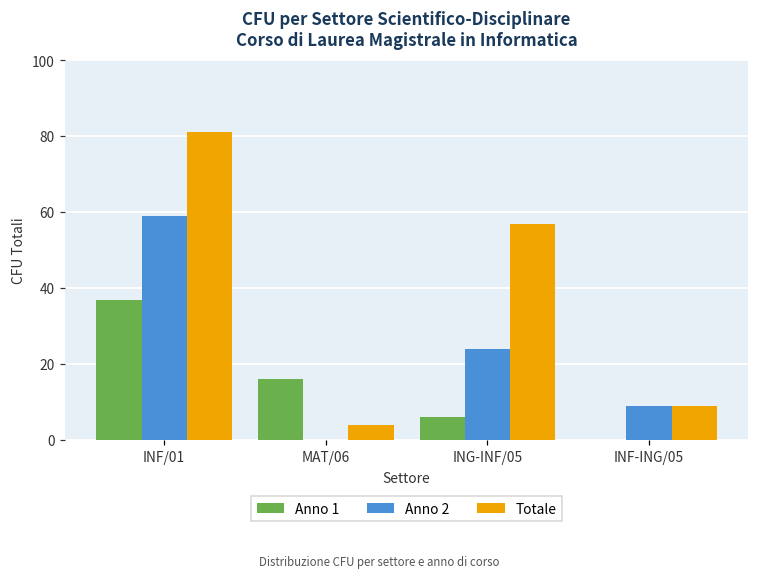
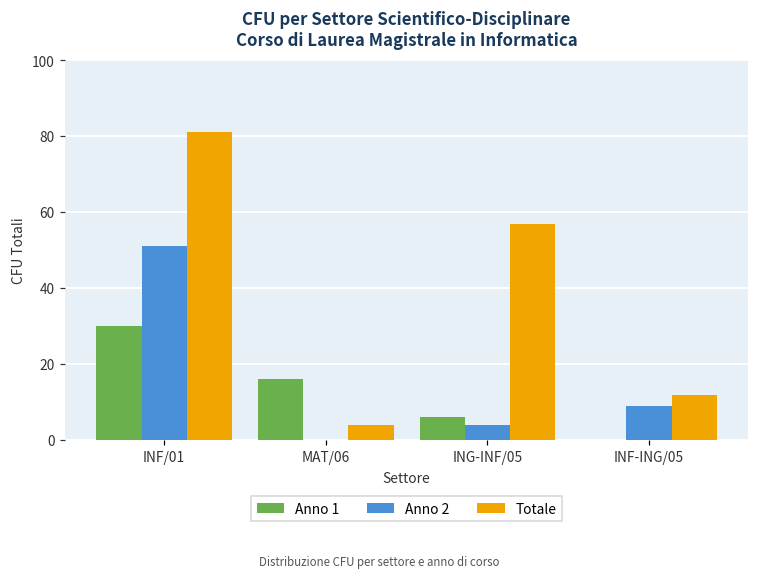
Anno 1, INF/01: 37 -> 30
Anno 2, INF/01: 59 -> 51
Anno 2, ING-INF/05: 24 -> 4
Totale, INF-ING/05: 9 -> 12
